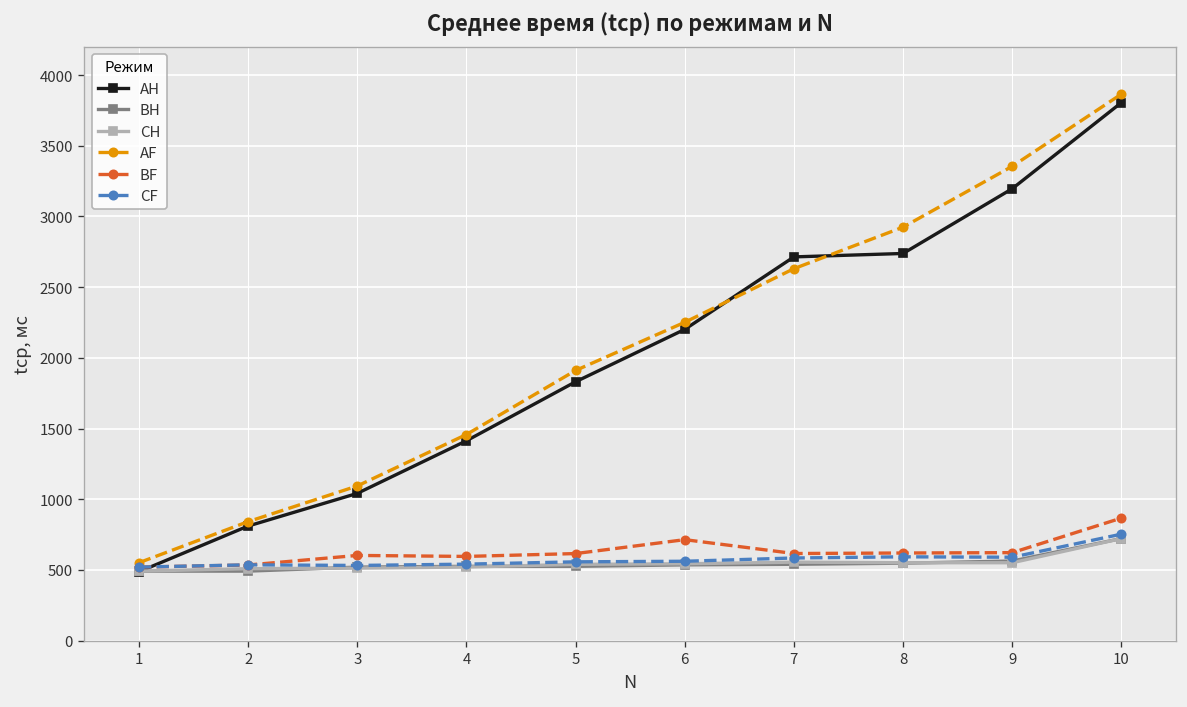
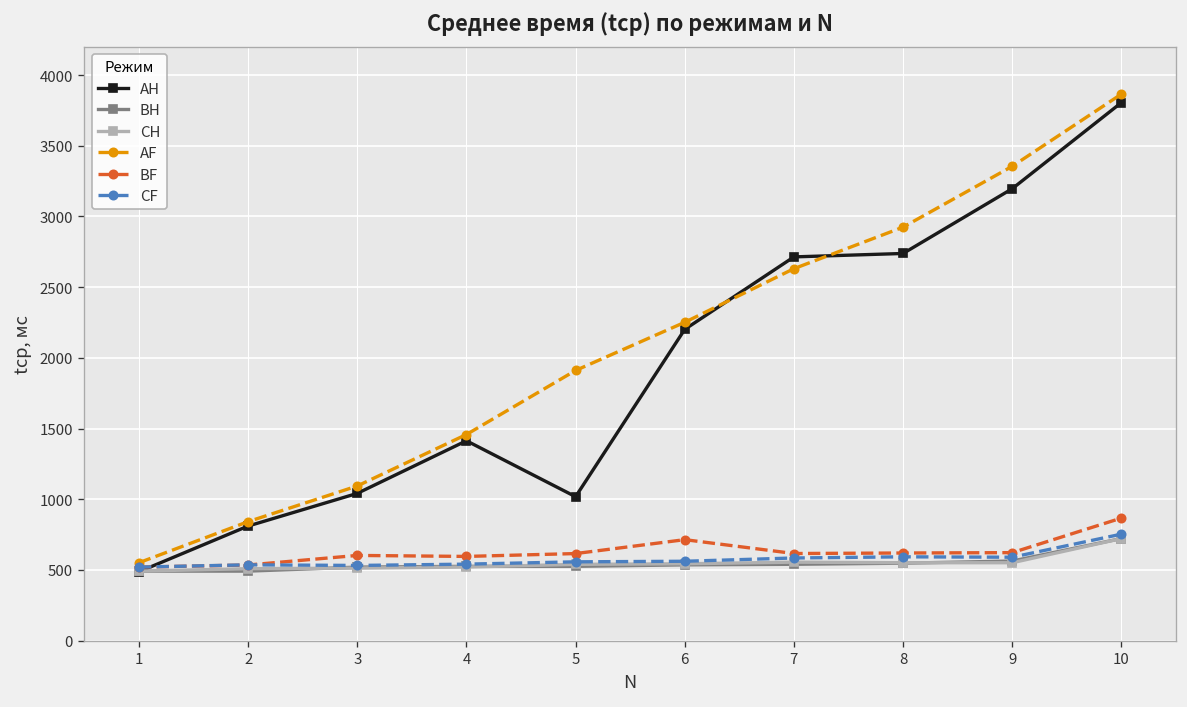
AH, 5: 1830 -> 1020
